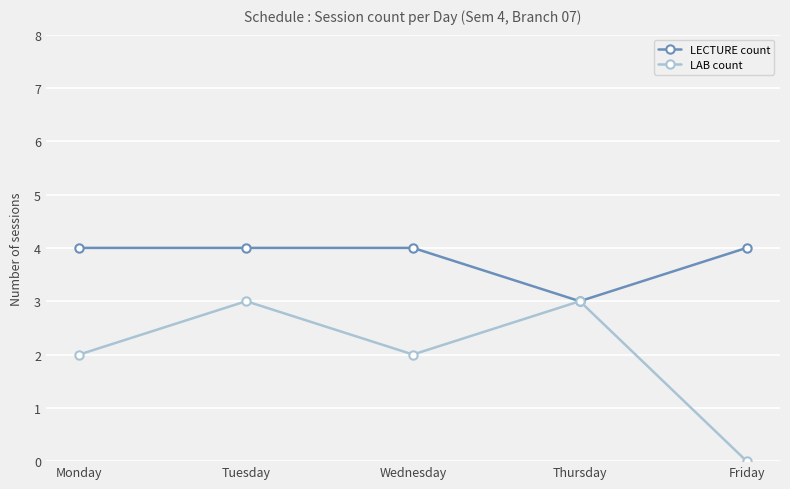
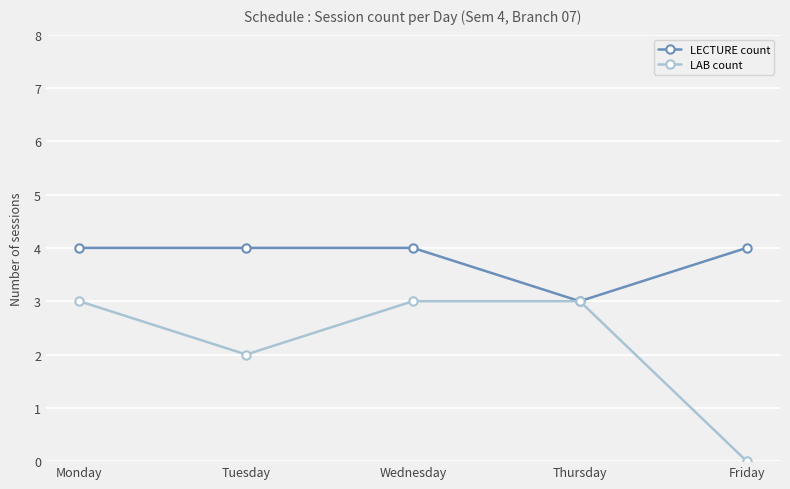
LAB count, Monday: 2 -> 3
LAB count, Tuesday: 3 -> 2
LAB count, Wednesday: 2 -> 3
